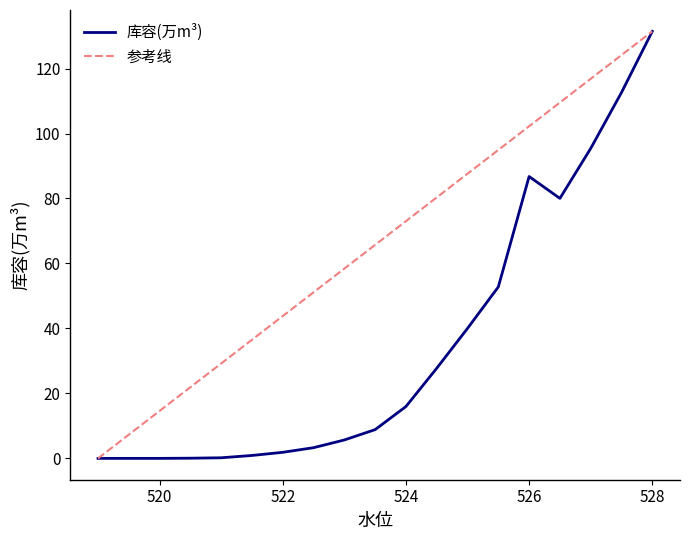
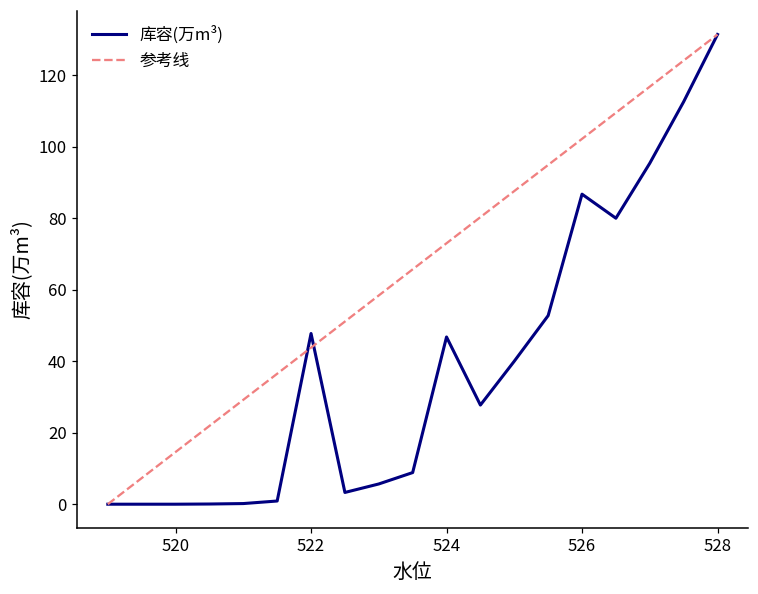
库容(万m³), 522: 2 -> 48
库容(万m³), 524: 16 -> 47
